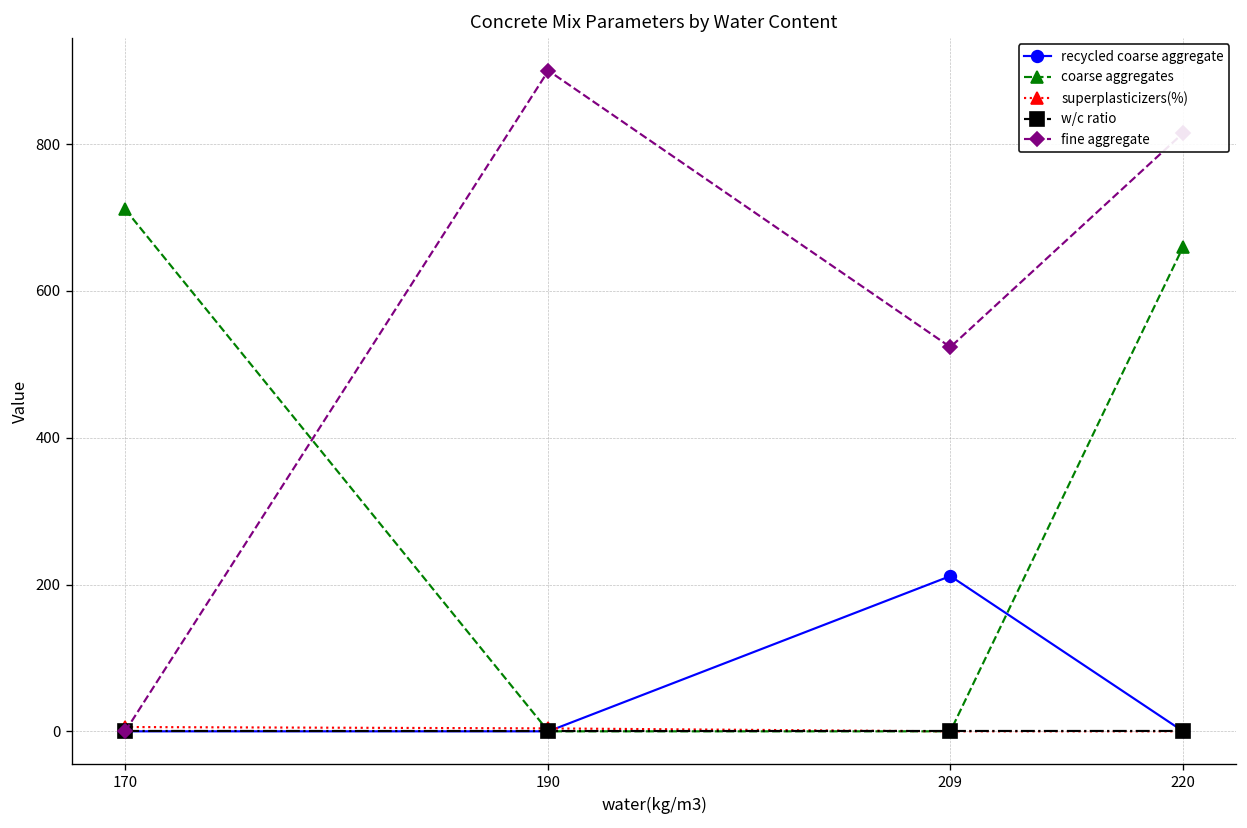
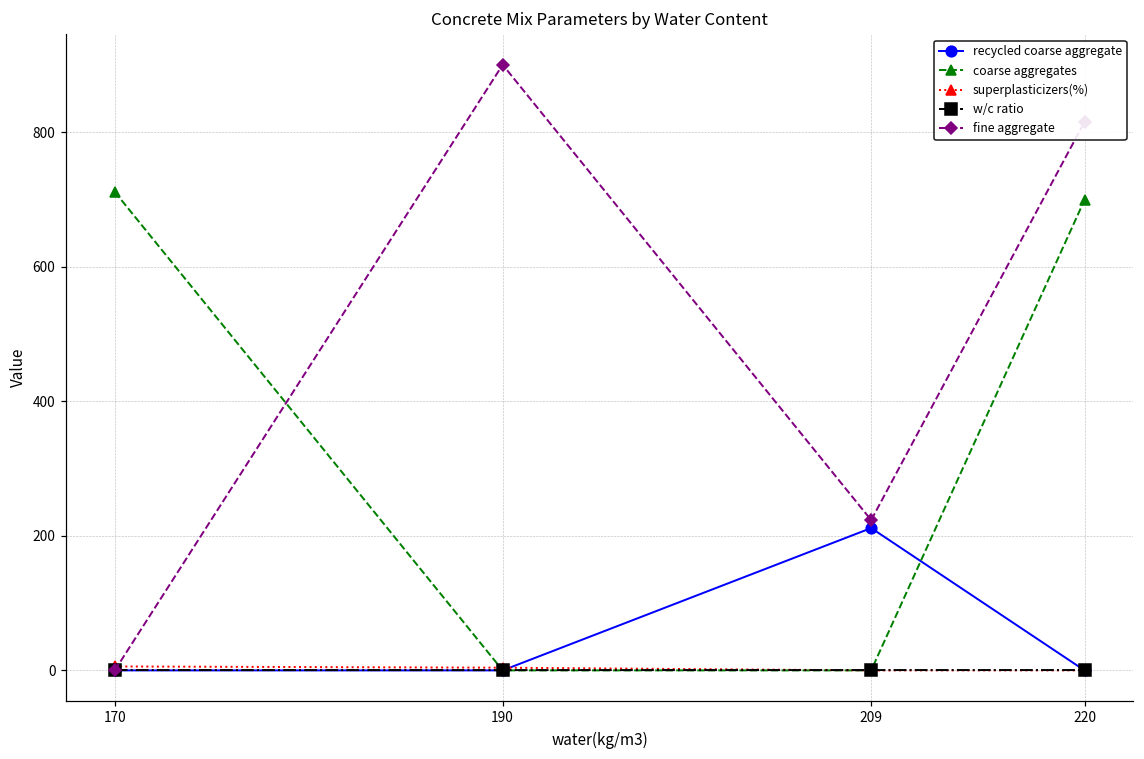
fine aggregate, 209: 520 -> 220
coarse aggregates, 220: 660 -> 700
